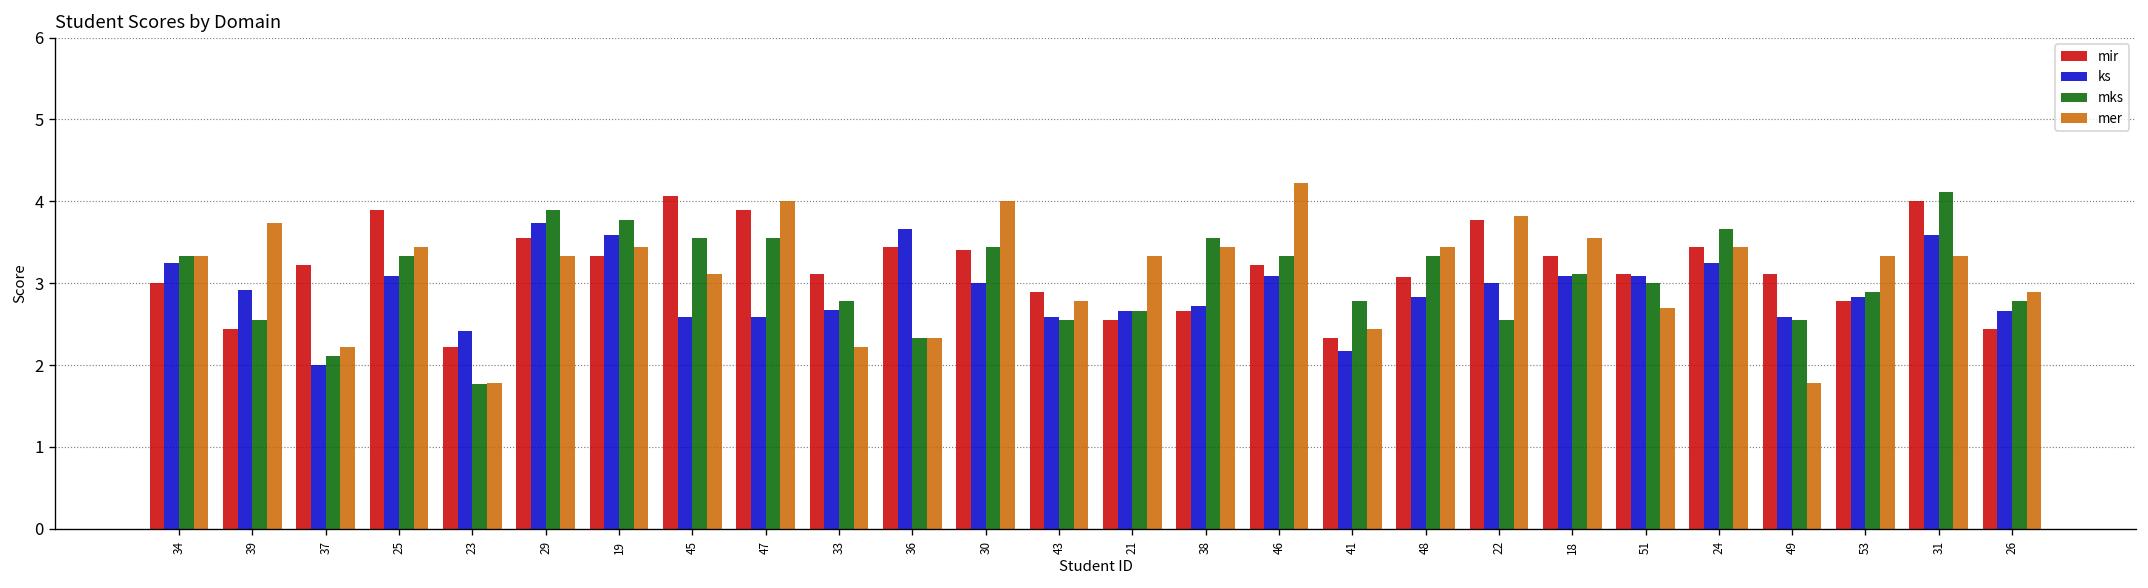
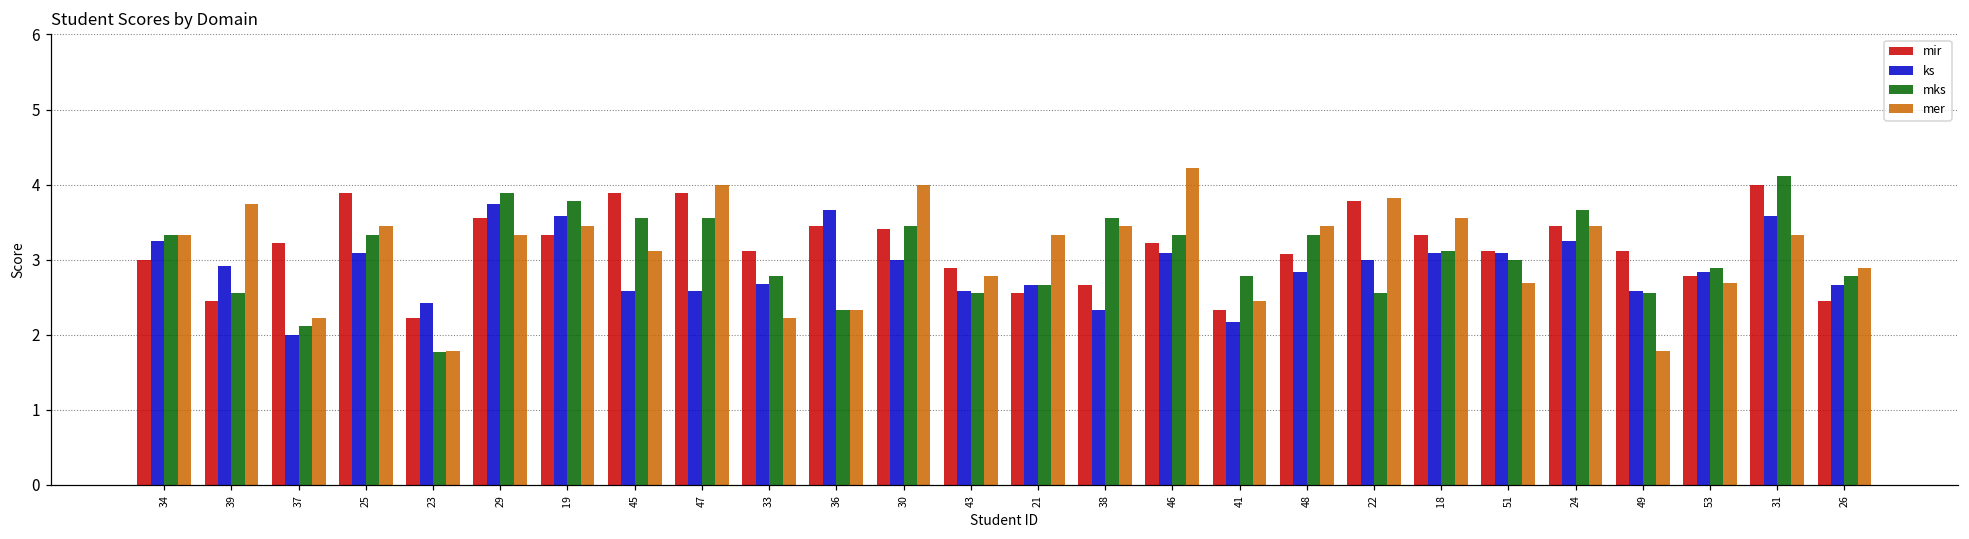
mir, 45: 4.1 -> 3.9
ks, 38: 2.7 -> 2.3
mer, 53: 3.3 -> 2.7
